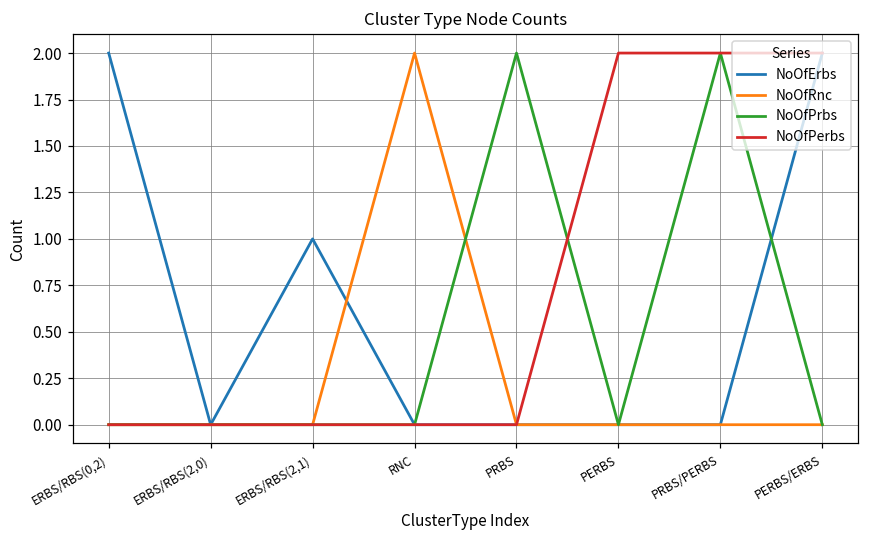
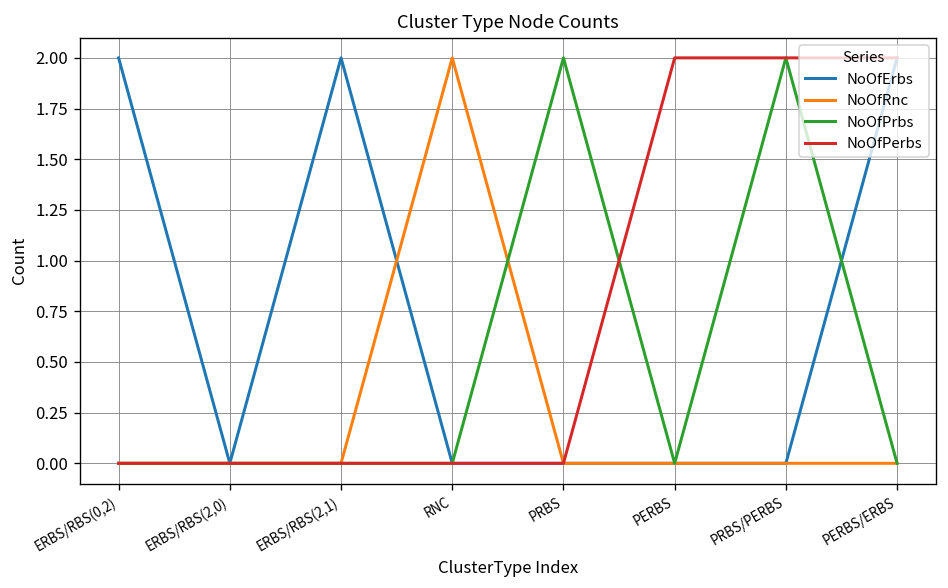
NoOfErbs, ERBS/RBS(2,1): 1 -> 2
